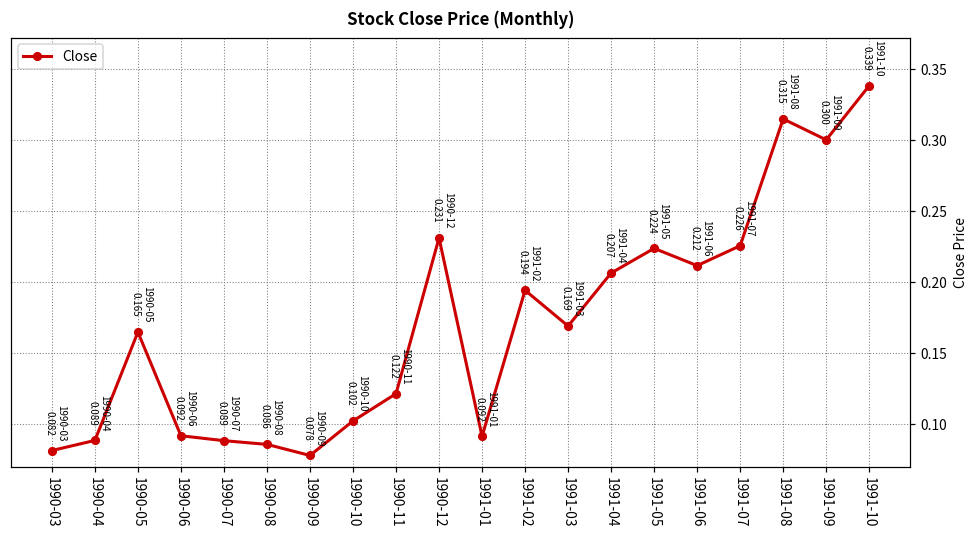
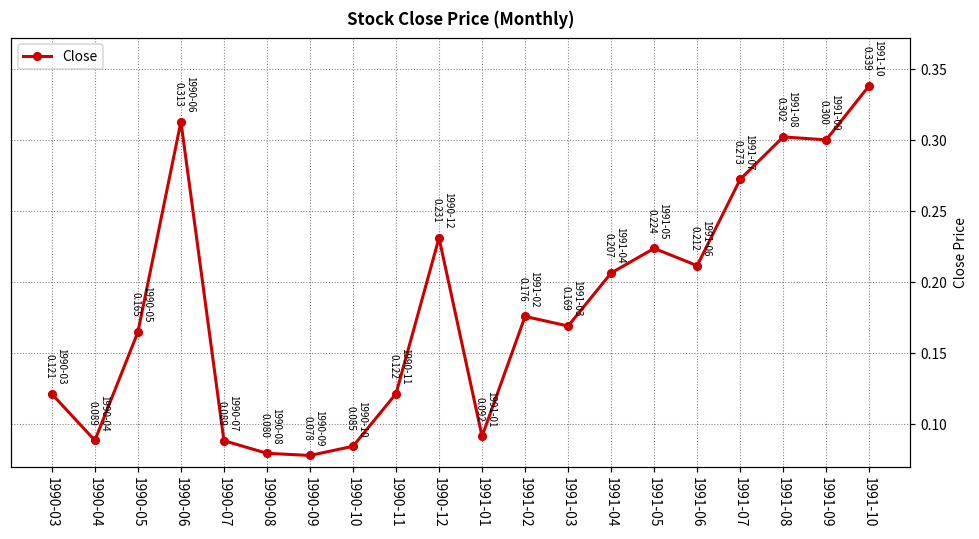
1990-03: 0.082 -> 0.121
1990-06: 0.092 -> 0.313
1990-08: 0.086 -> 0.080
1990-10: 0.102 -> 0.085
1991-02: 0.194 -> 0.176
1991-07: 0.226 -> 0.273
1991-08: 0.315 -> 0.302
